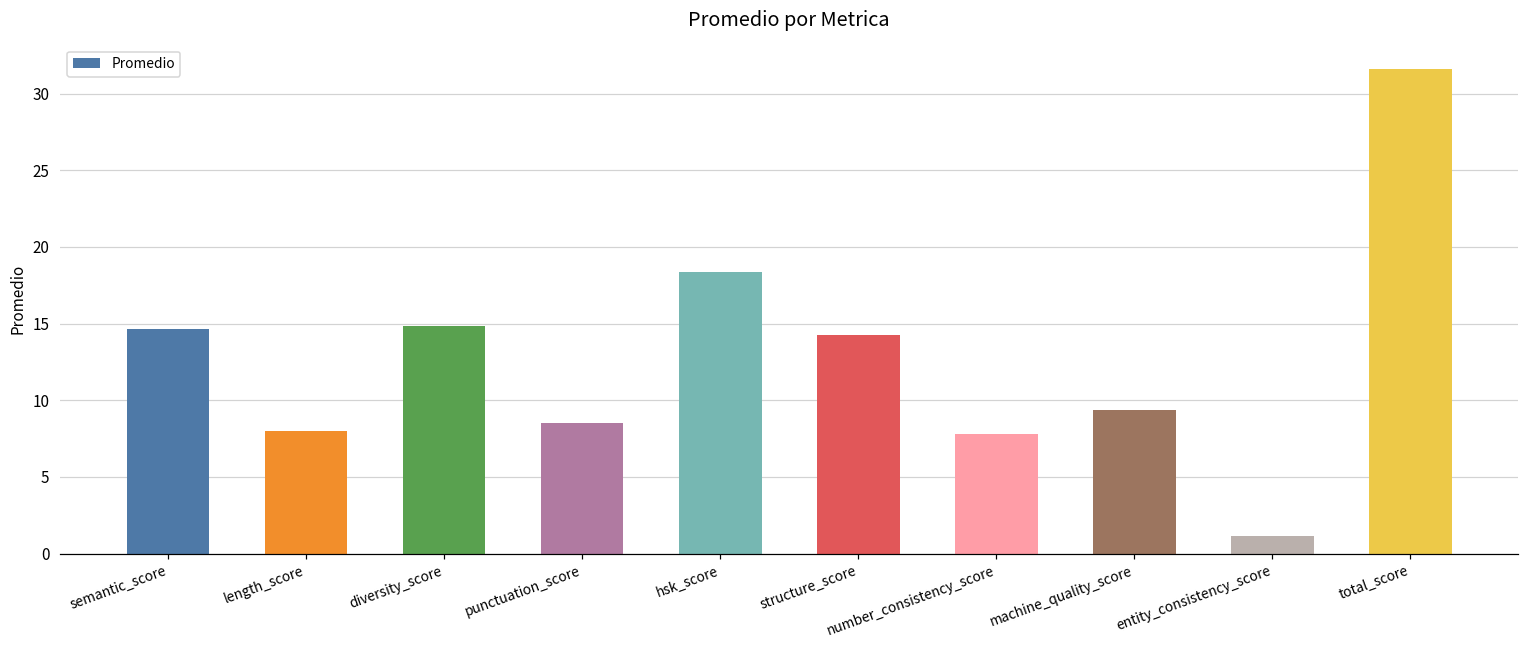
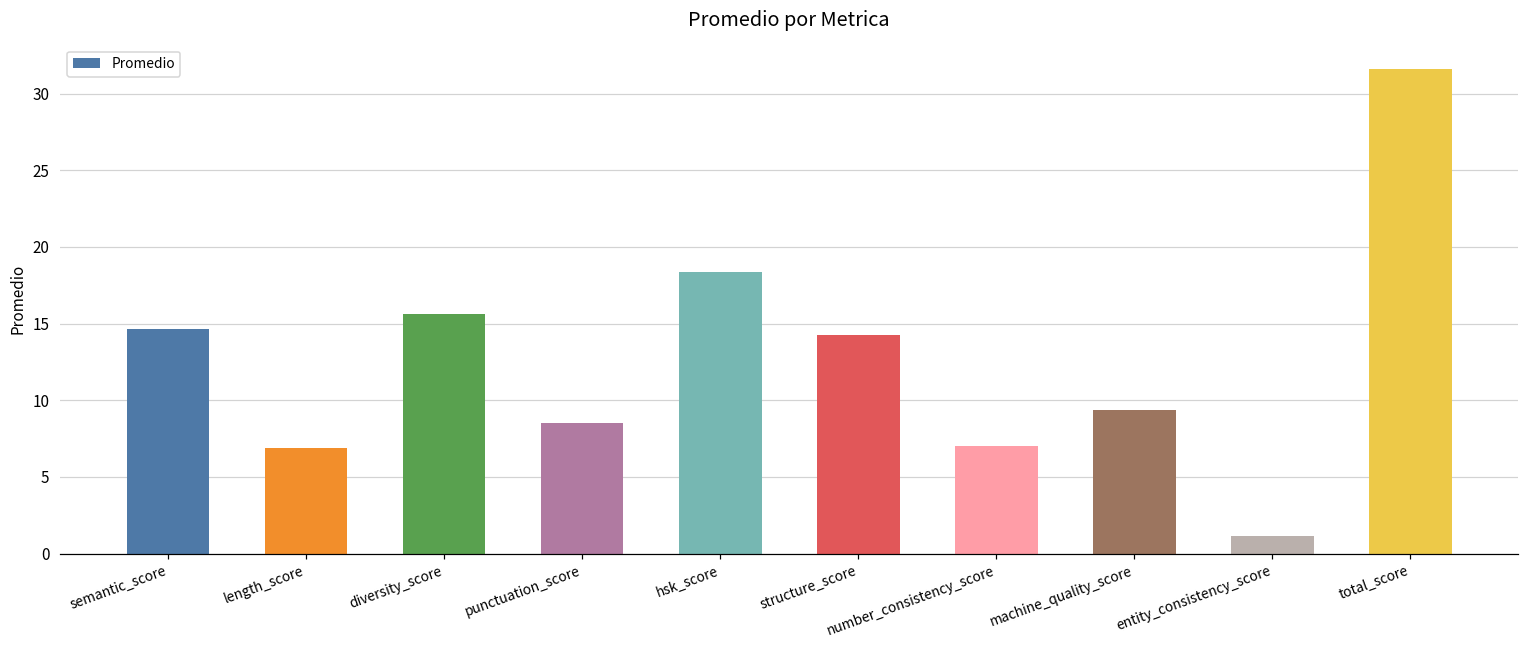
length_score: 8.0 -> 6.9
diversity_score: 14.8 -> 15.6
number_consistency_score: 7.8 -> 7.0
